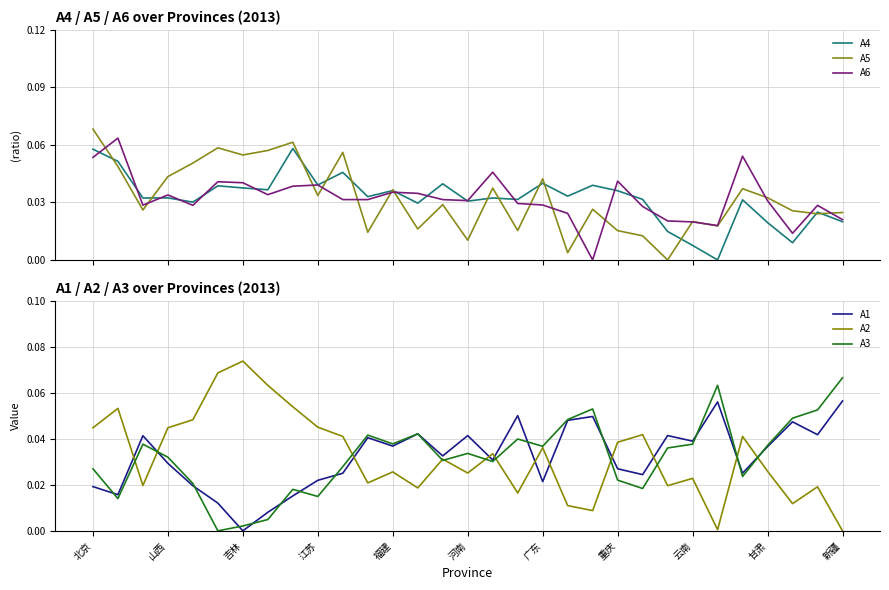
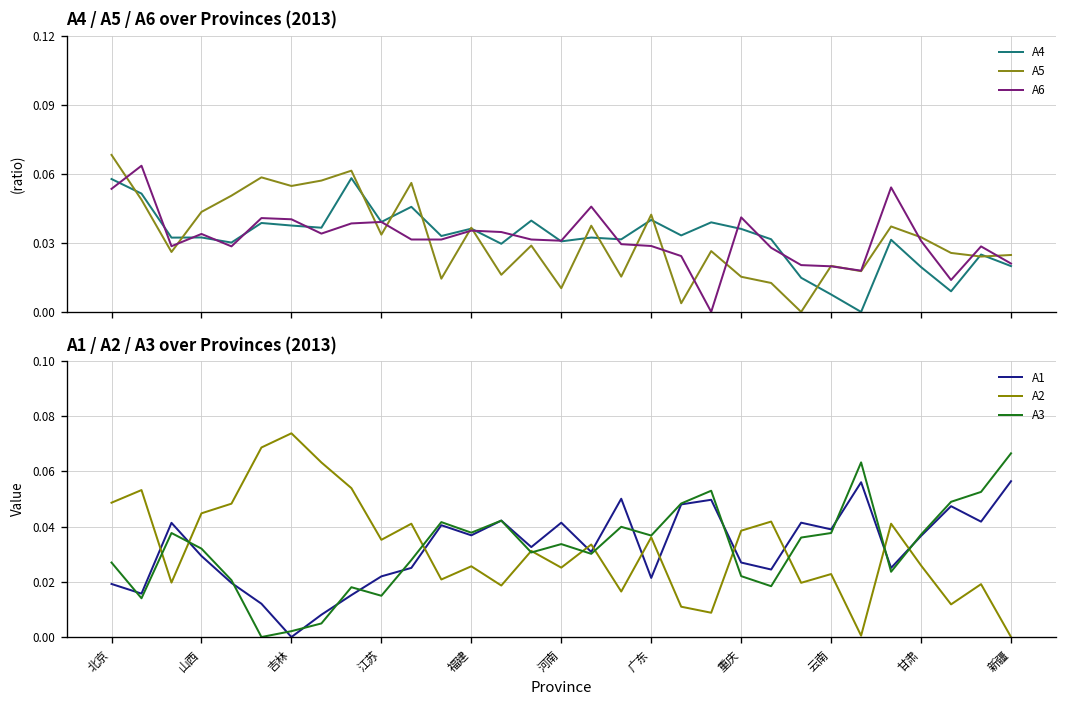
A1 / A2 / A3 over Provinces (2013), A2, 北京: 0.045 -> 0.049
A1 / A2 / A3 over Provinces (2013), A2, 江苏: 0.045 -> 0.035
